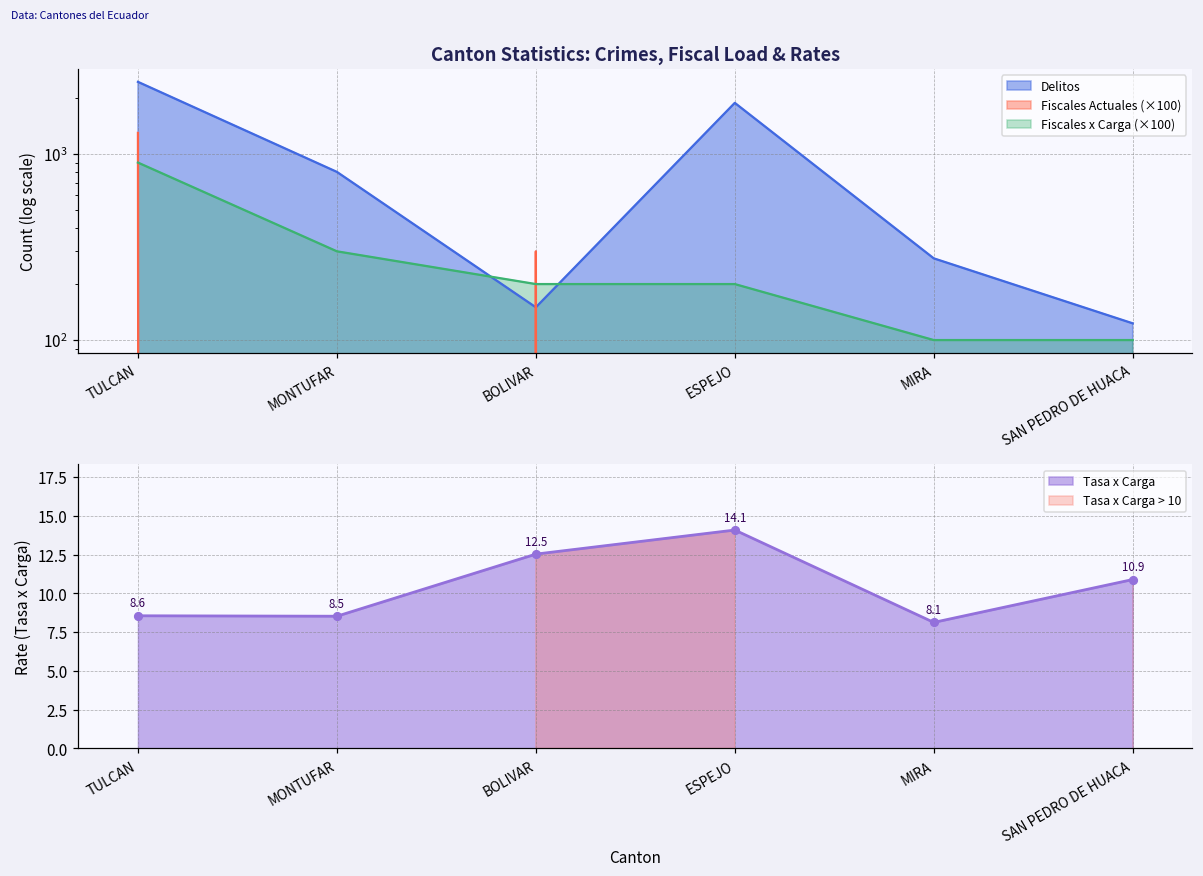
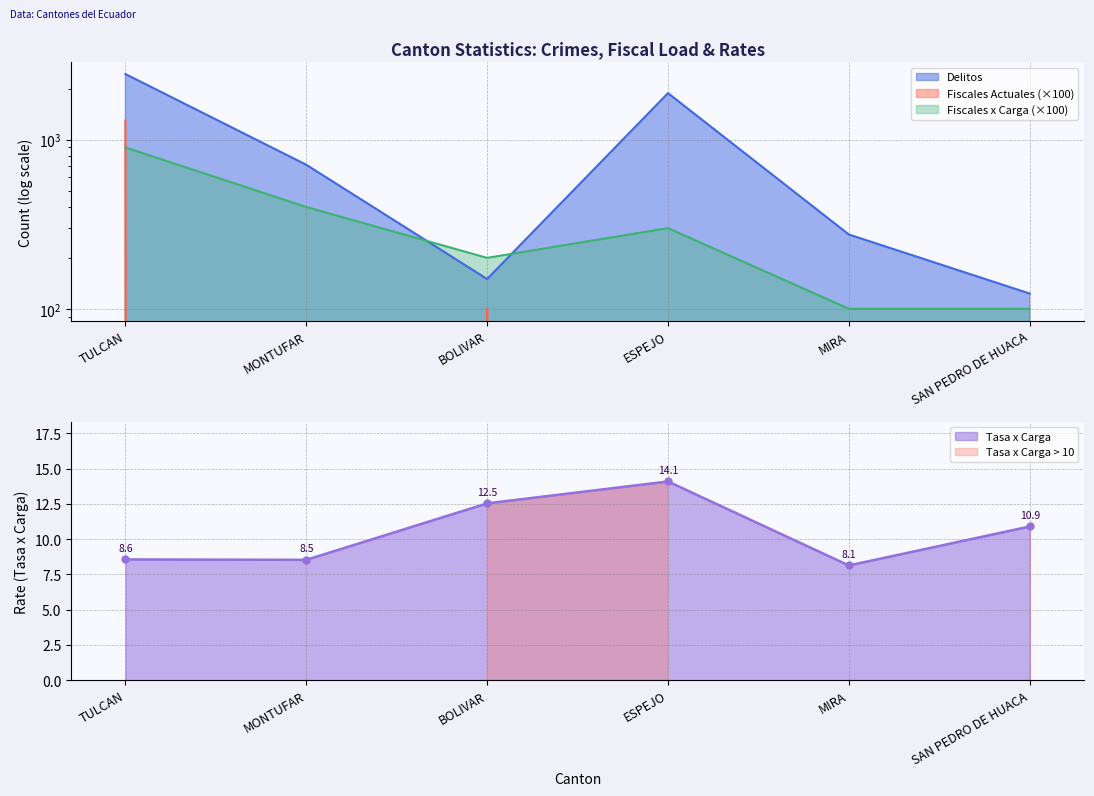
Canton Statistics: Crimes, Fiscal Load & Rates, Delitos, MONTUFAR: 800 -> 710
Canton Statistics: Crimes, Fiscal Load & Rates, Fiscales x Carga (×100), MONTUFAR: 300 -> 400
Canton Statistics: Crimes, Fiscal Load & Rates, Fiscales Actuales (×100), BOLIVAR: 300 -> 100
Canton Statistics: Crimes, Fiscal Load & Rates, Fiscales x Carga (×100), ESPEJO: 200 -> 300
